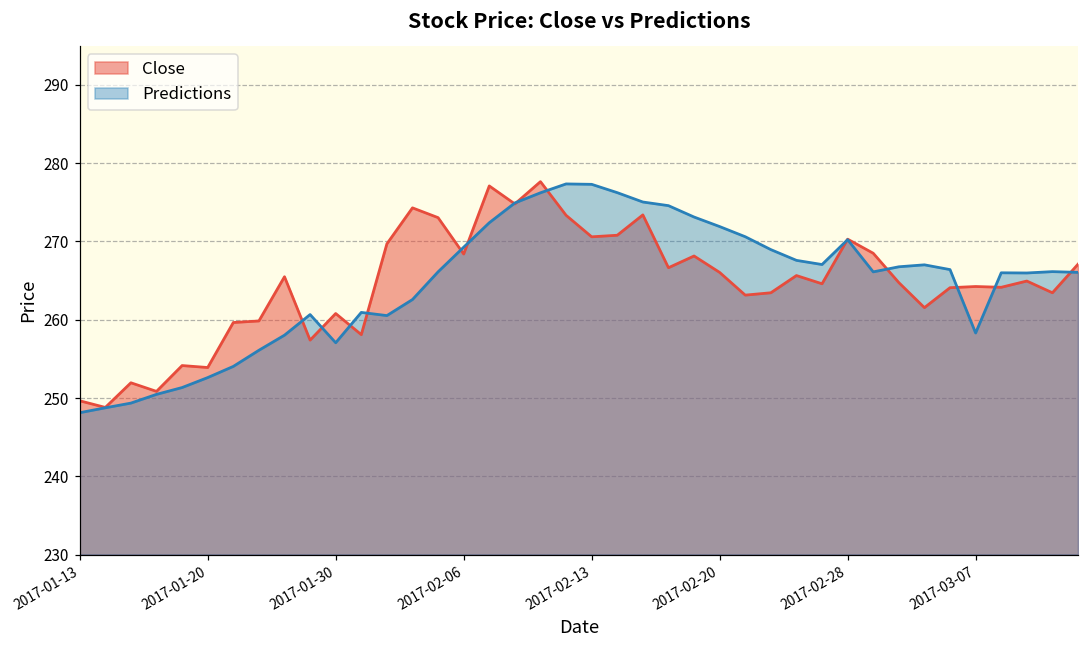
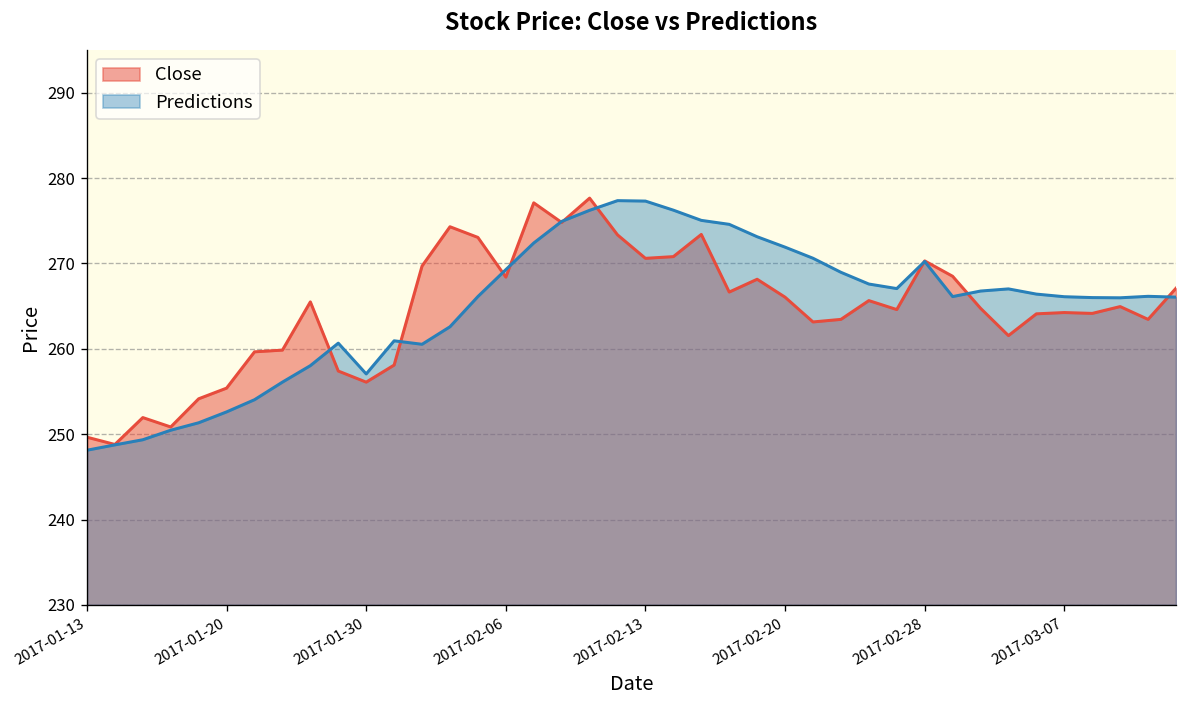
Close, 2017-01-20: 254 -> 255
Close, 2017-01-30: 261 -> 256
Predictions, 2017-03-07: 258 -> 266
